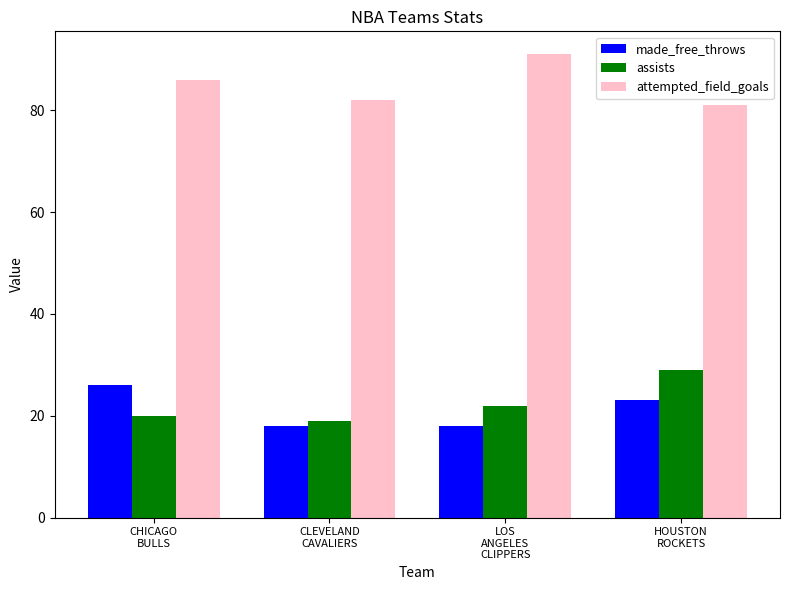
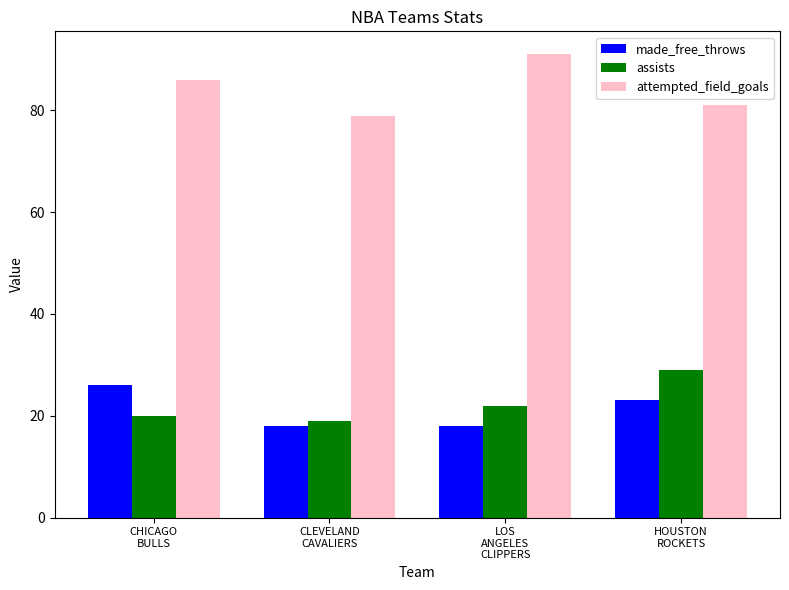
attempted_field_goals, CLEVELAND CAVALIERS: 82 -> 79
